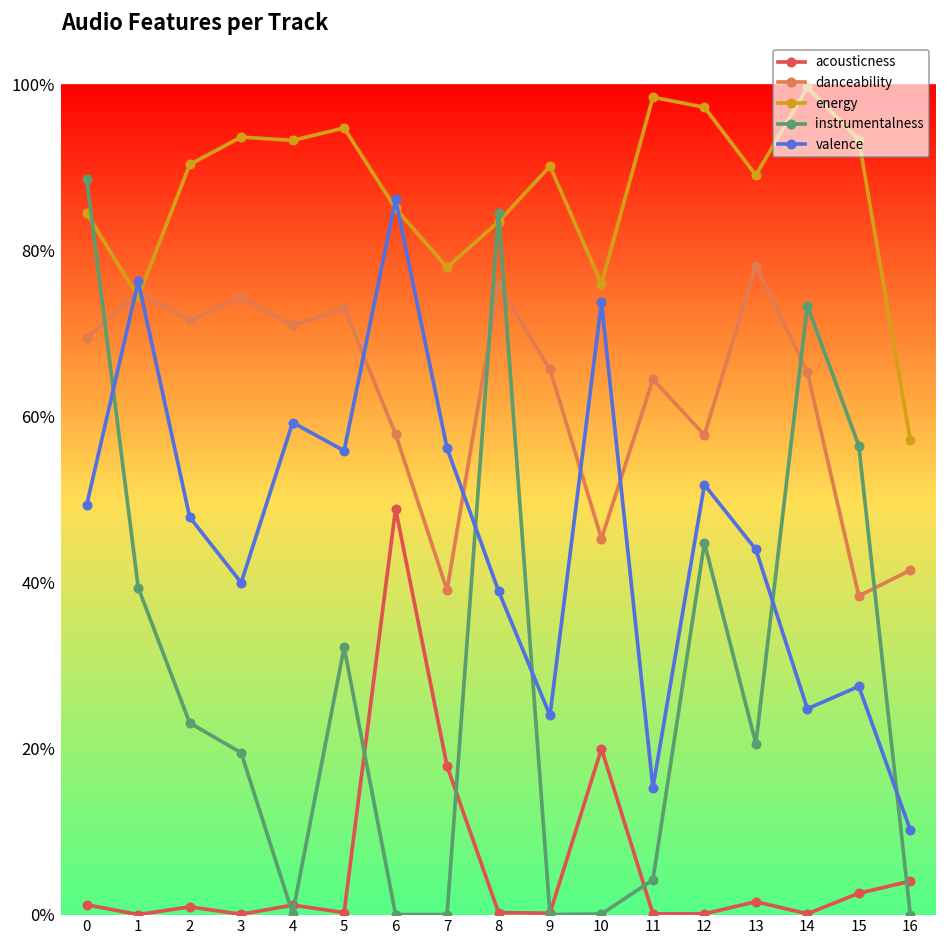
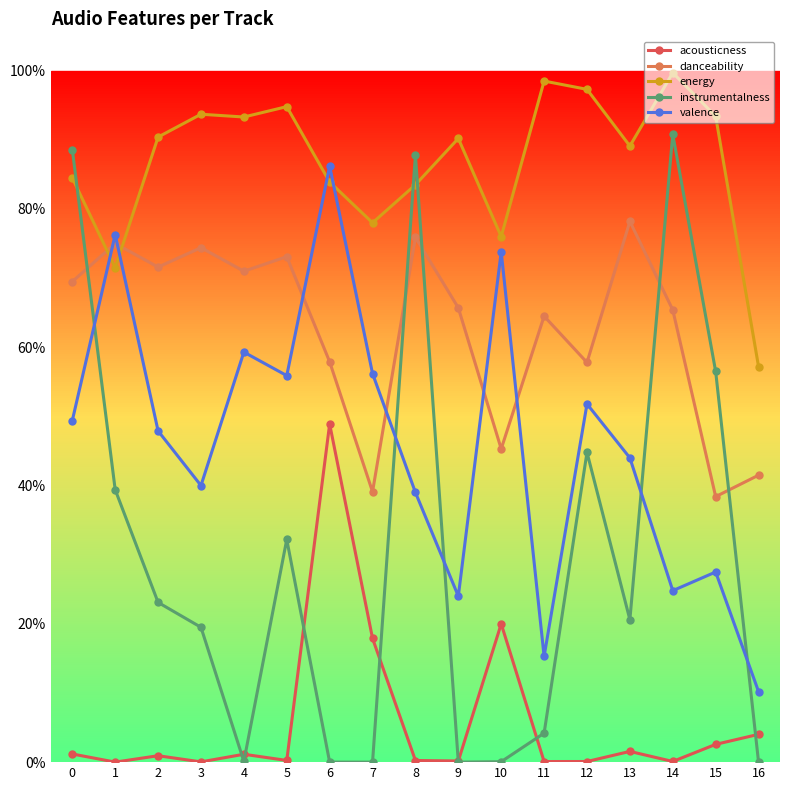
energy, 1: 74% -> 72%
energy, 6: 85% -> 84%
instrumentalness, 8: 85% -> 88%
instrumentalness, 14: 73% -> 91%
